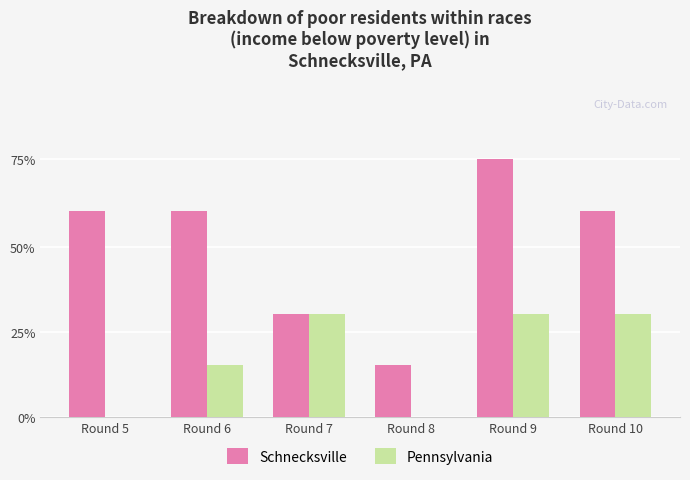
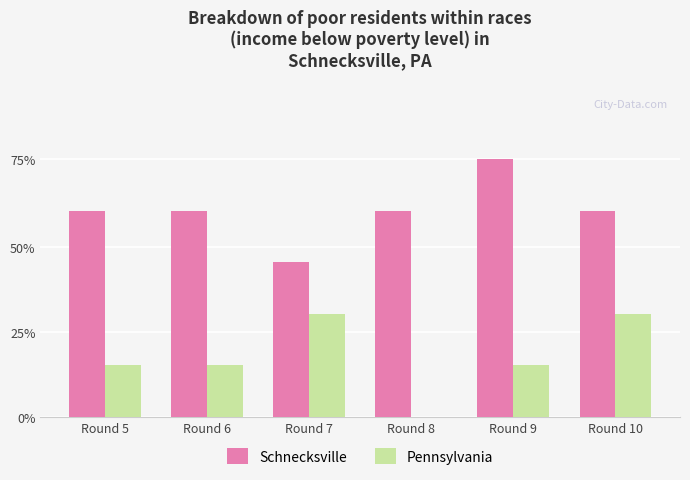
Pennsylvania, Round 5: 0% -> 15%
Schnecksville, Round 7: 30% -> 45%
Schnecksville, Round 8: 15% -> 60%
Pennsylvania, Round 9: 30% -> 15%
